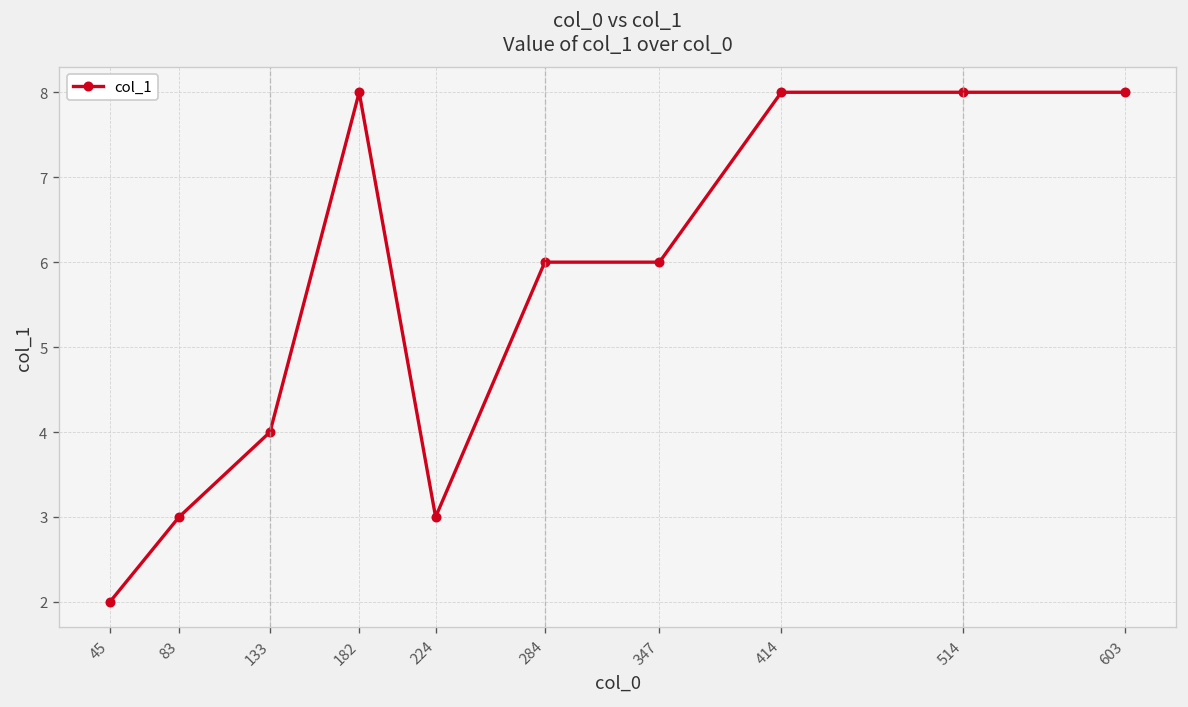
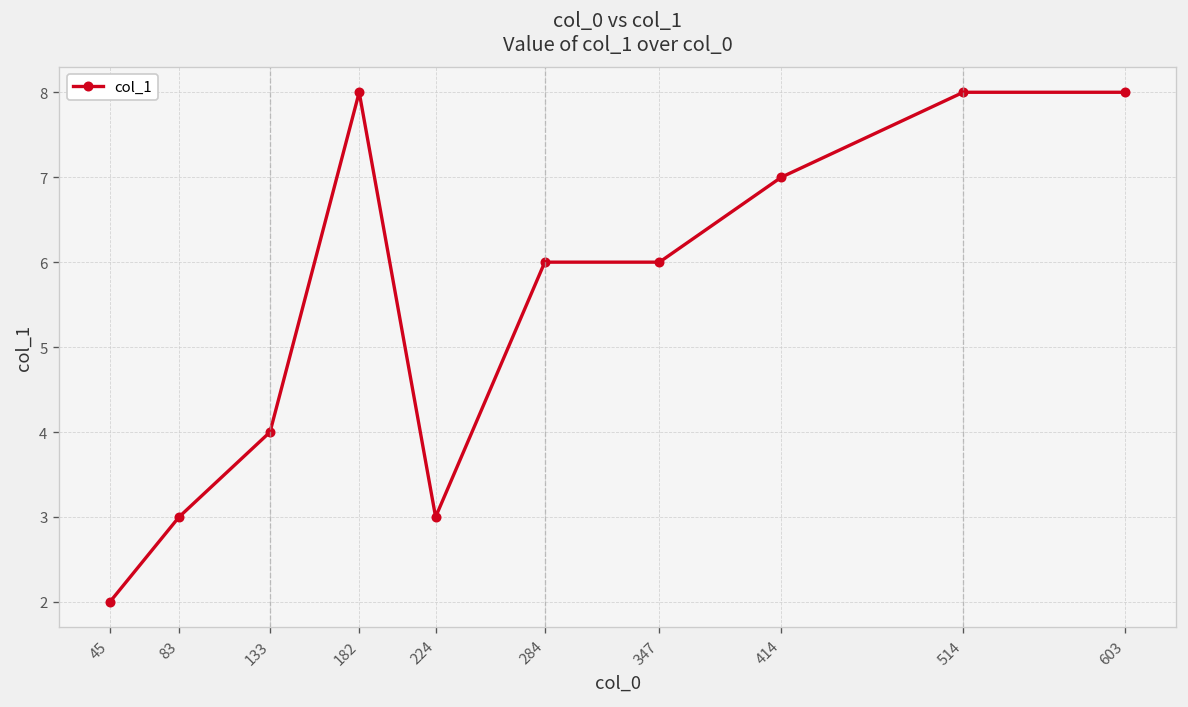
414: 8 -> 7
